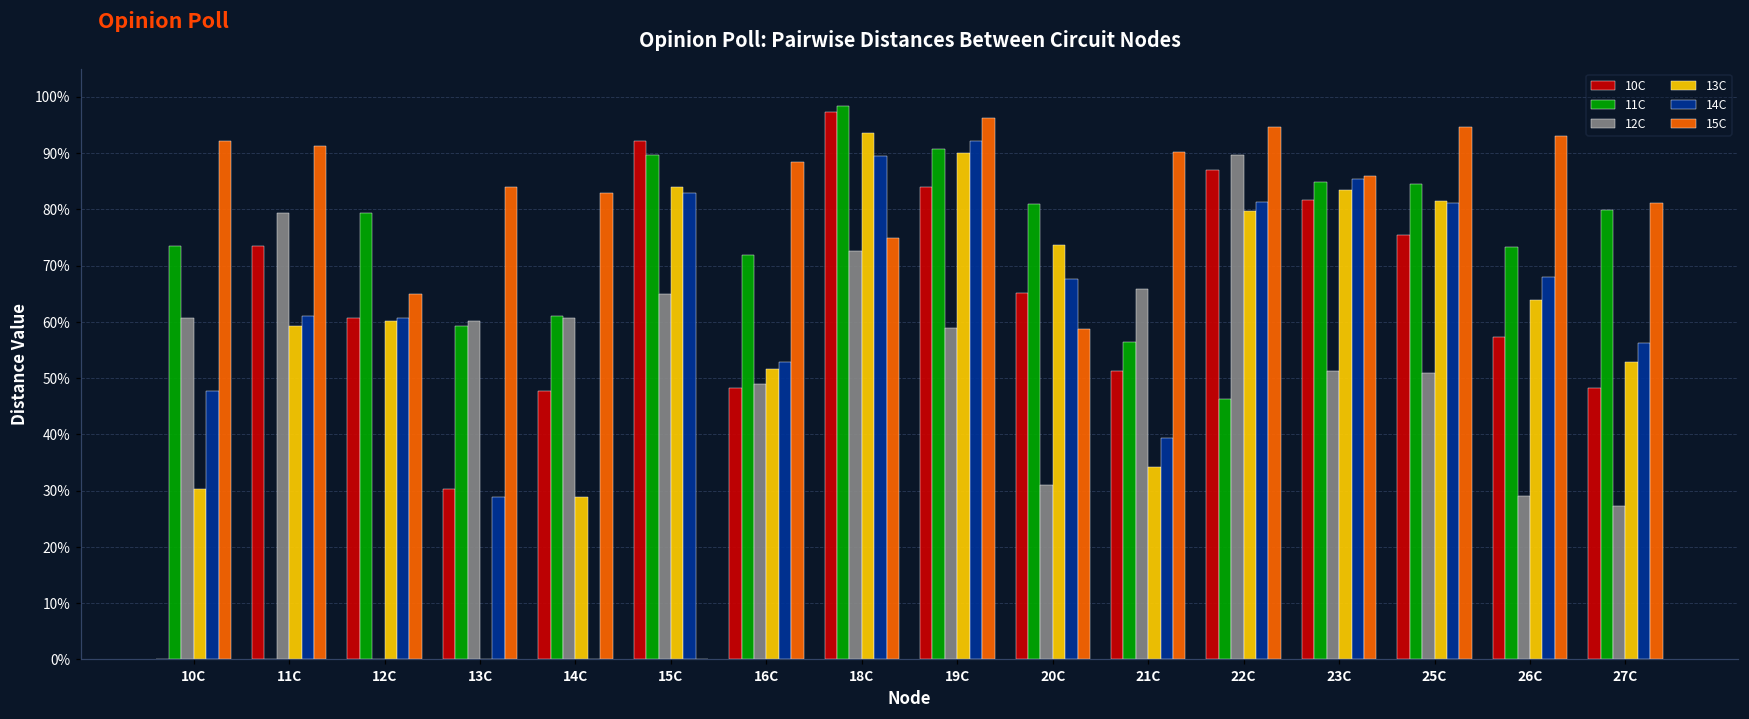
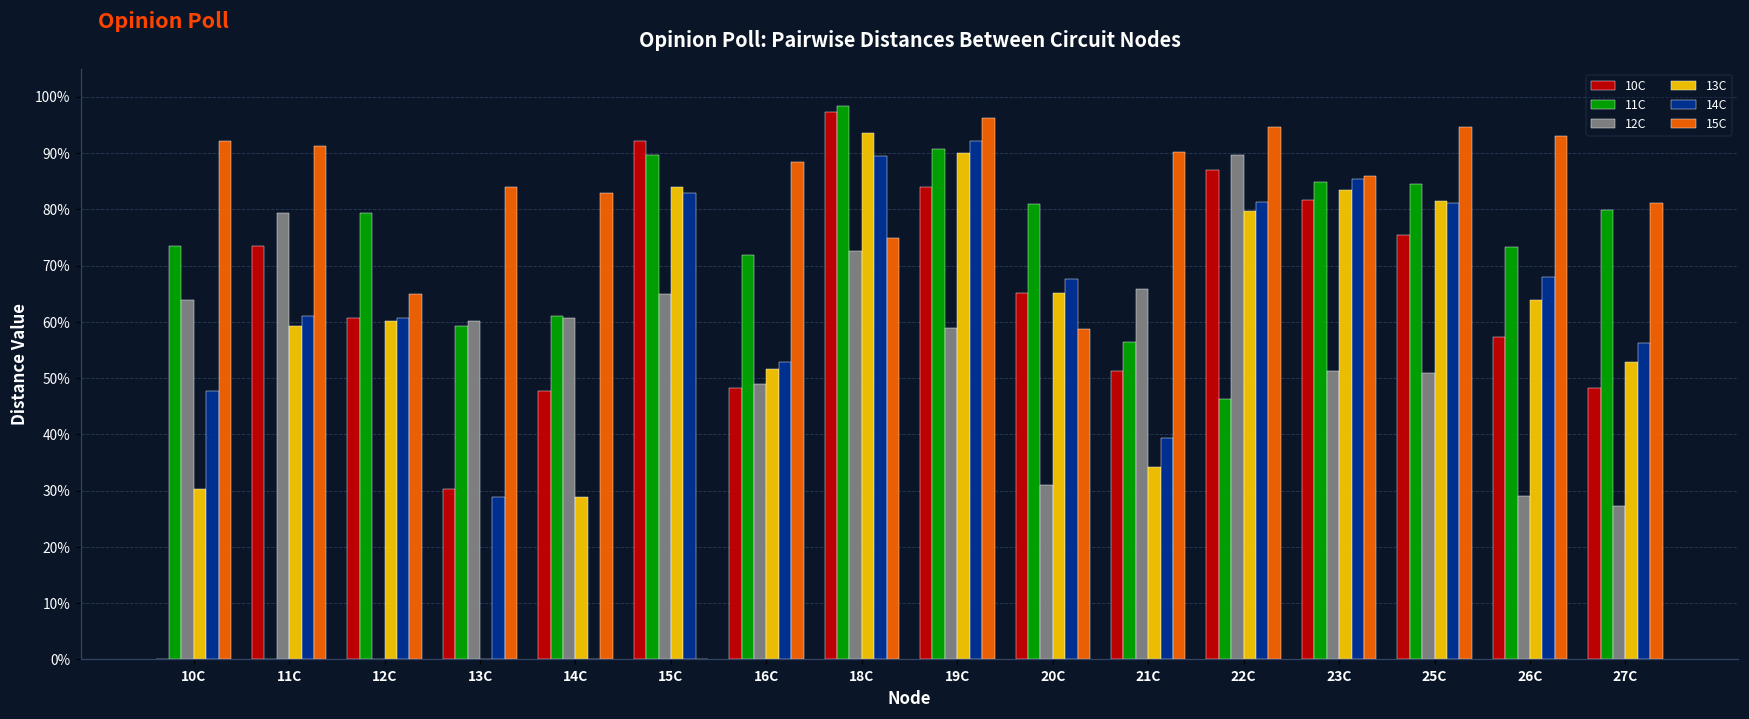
12C, 10C: 61% -> 64%
13C, 20C: 74% -> 65%
